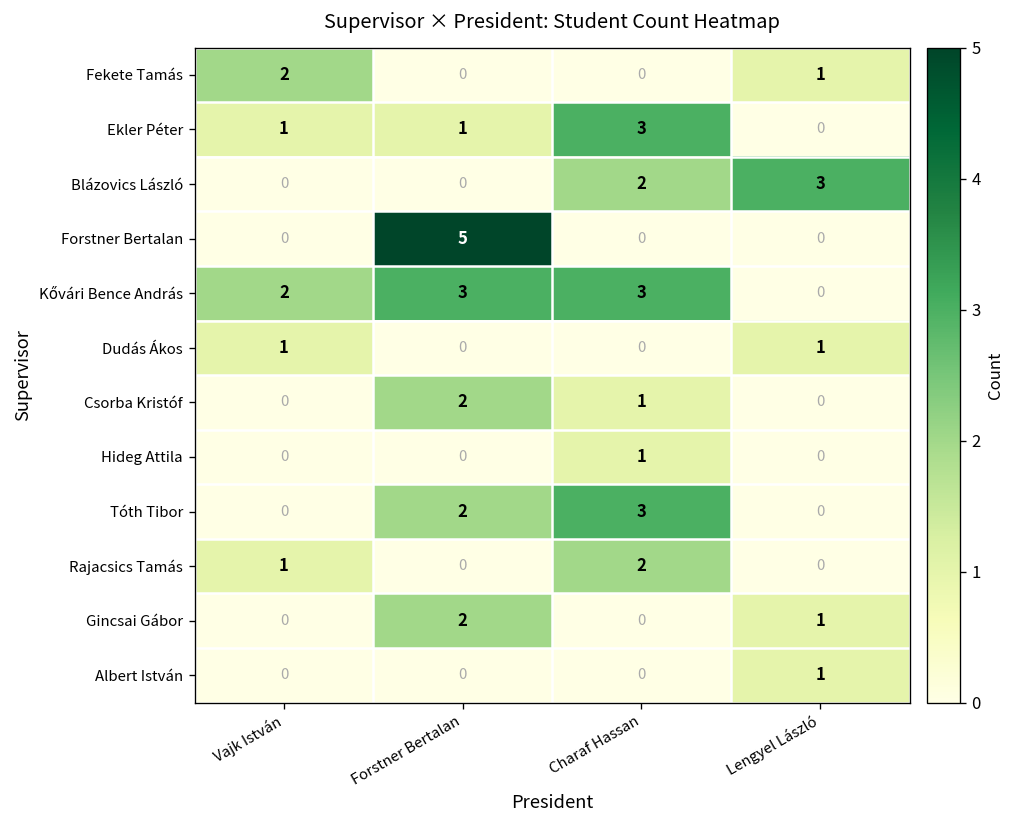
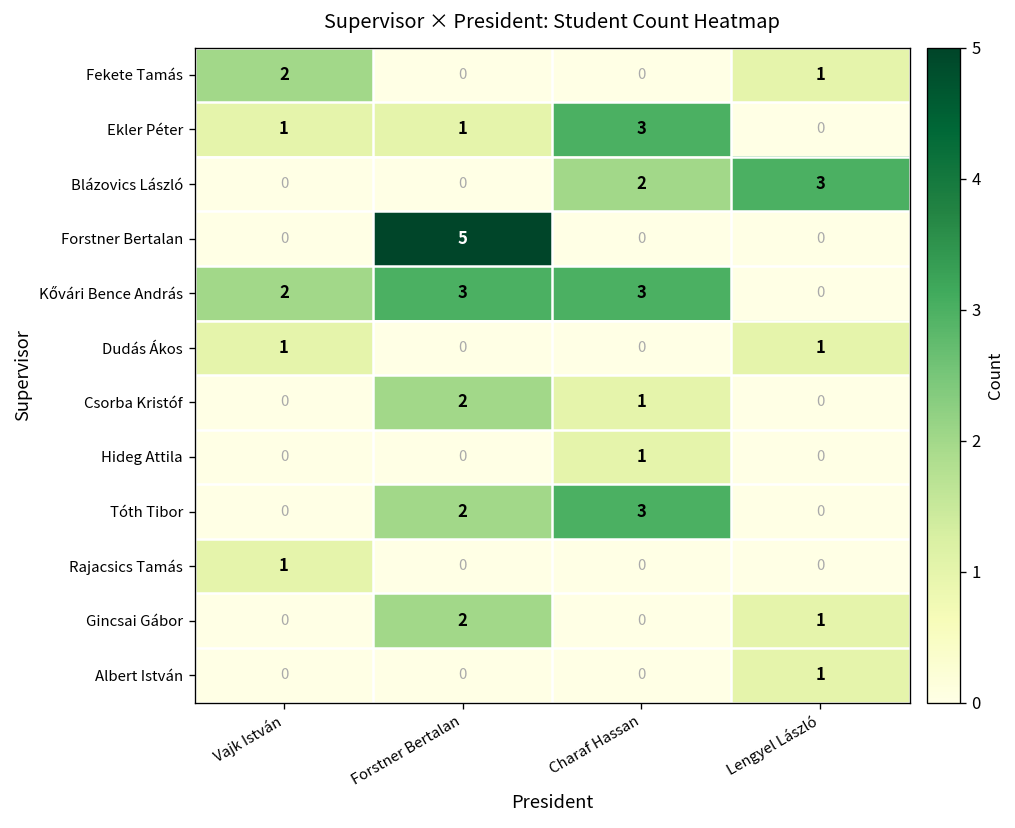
Rajacsics Tamás, Charaf Hassan: 2 -> 0
